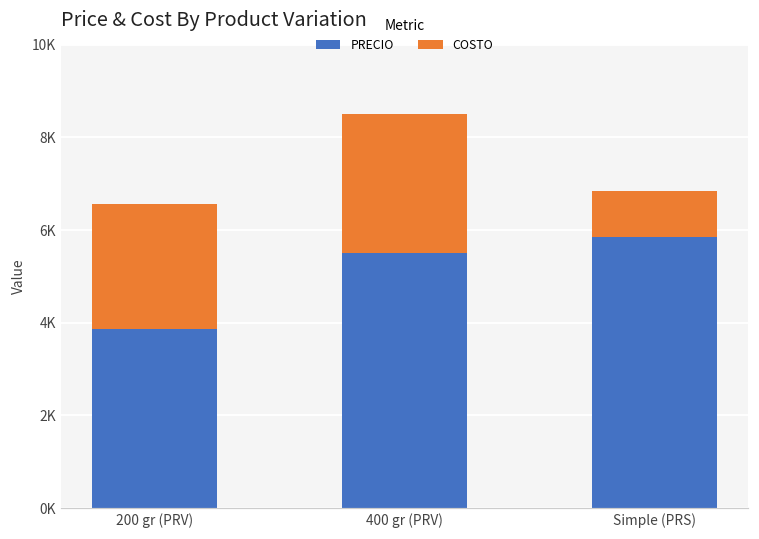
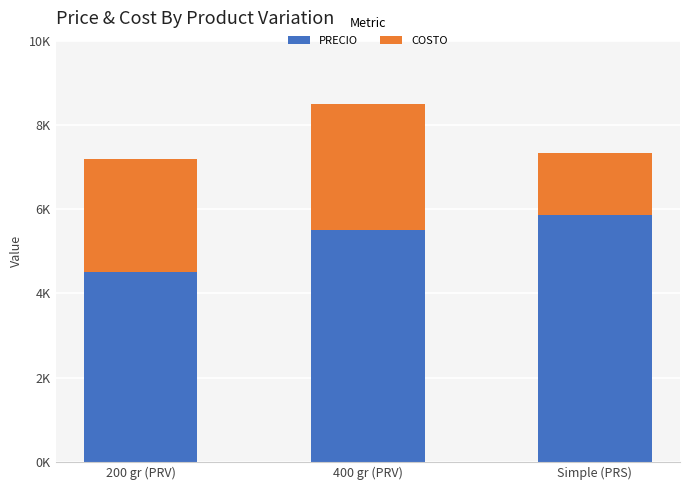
PRECIO, 200 gr (PRV): 3900 -> 4500
COSTO, Simple (PRS): 1000 -> 1500
